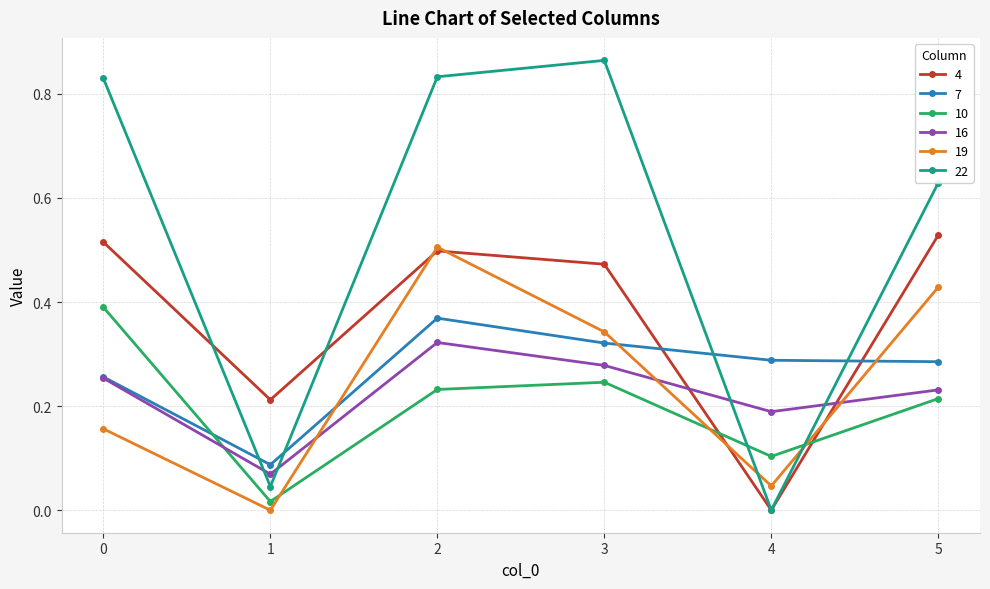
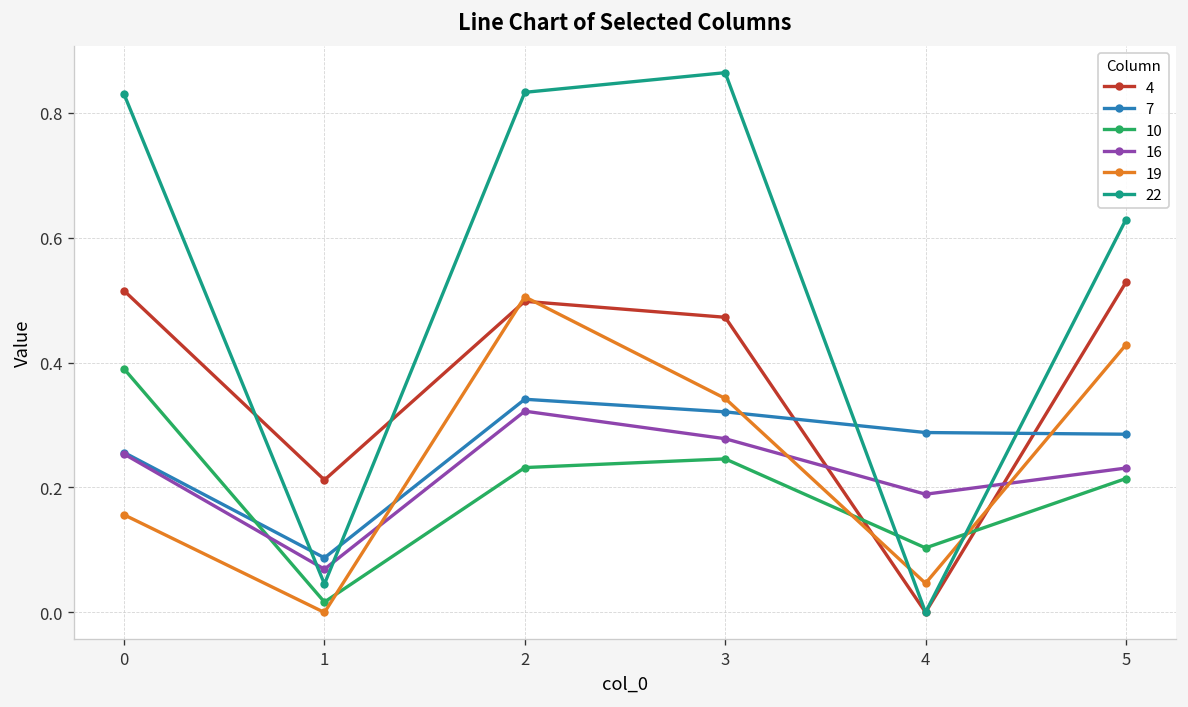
7, 2: 0.37 -> 0.34
